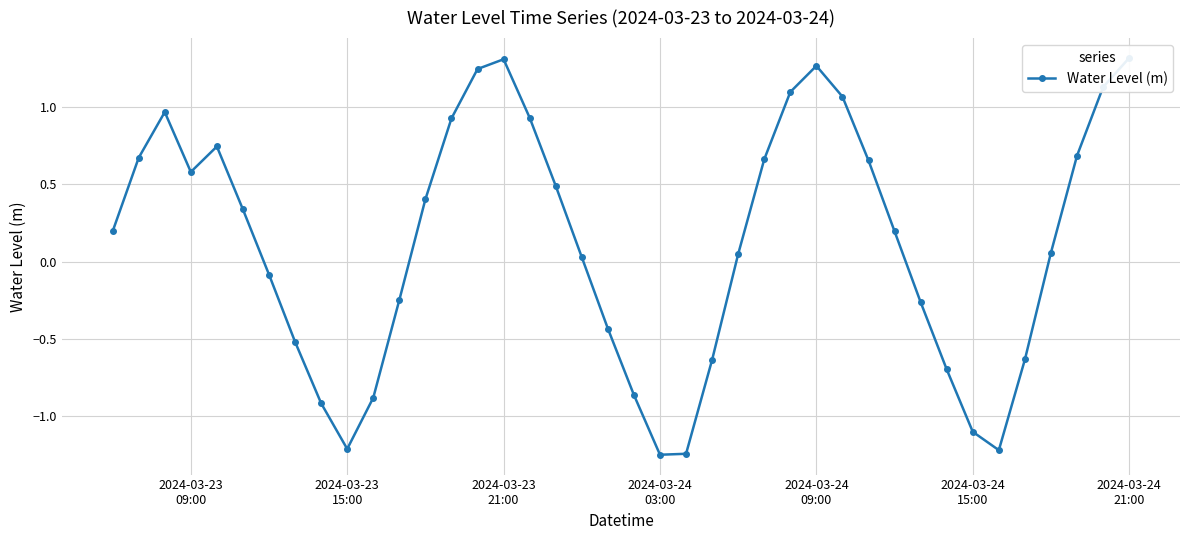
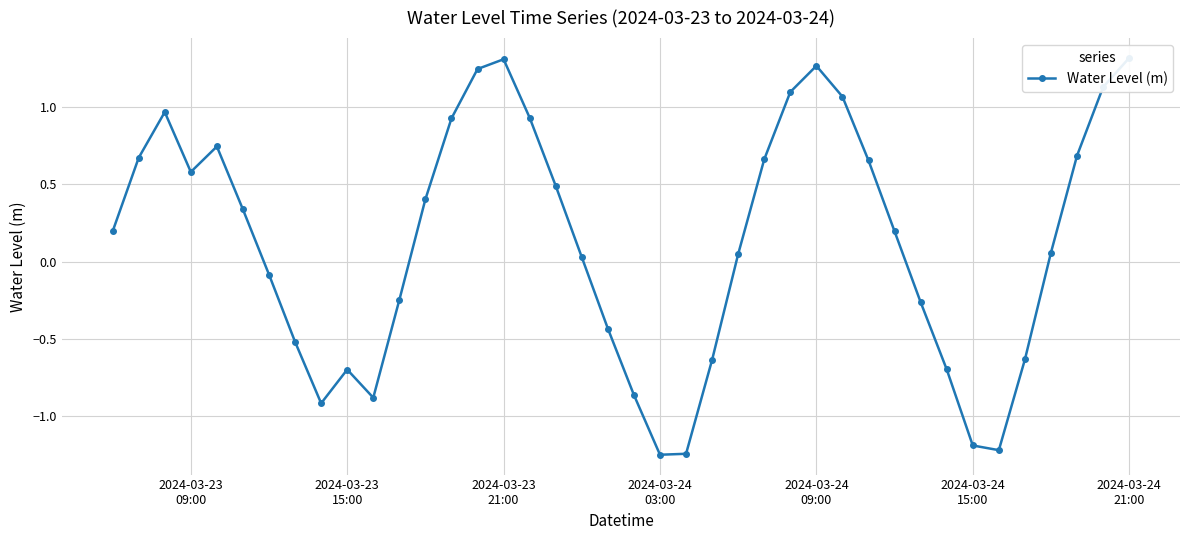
2024-03-23 15:00: -1.21 -> -0.70
2024-03-24 15:00: -1.10 -> -1.19
